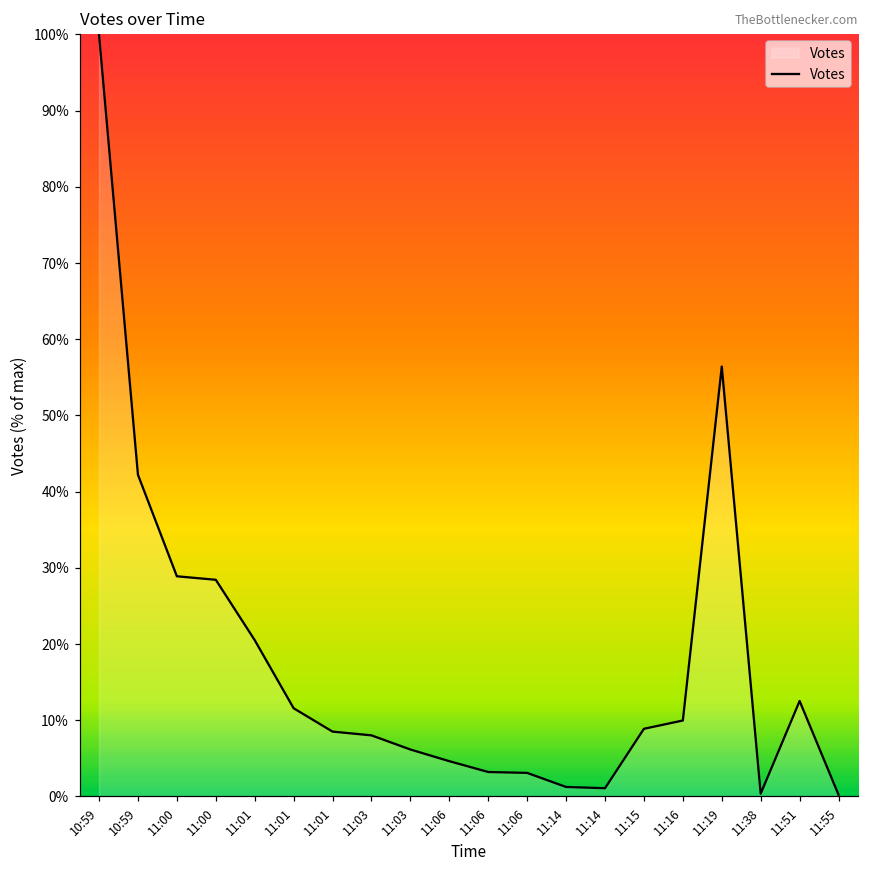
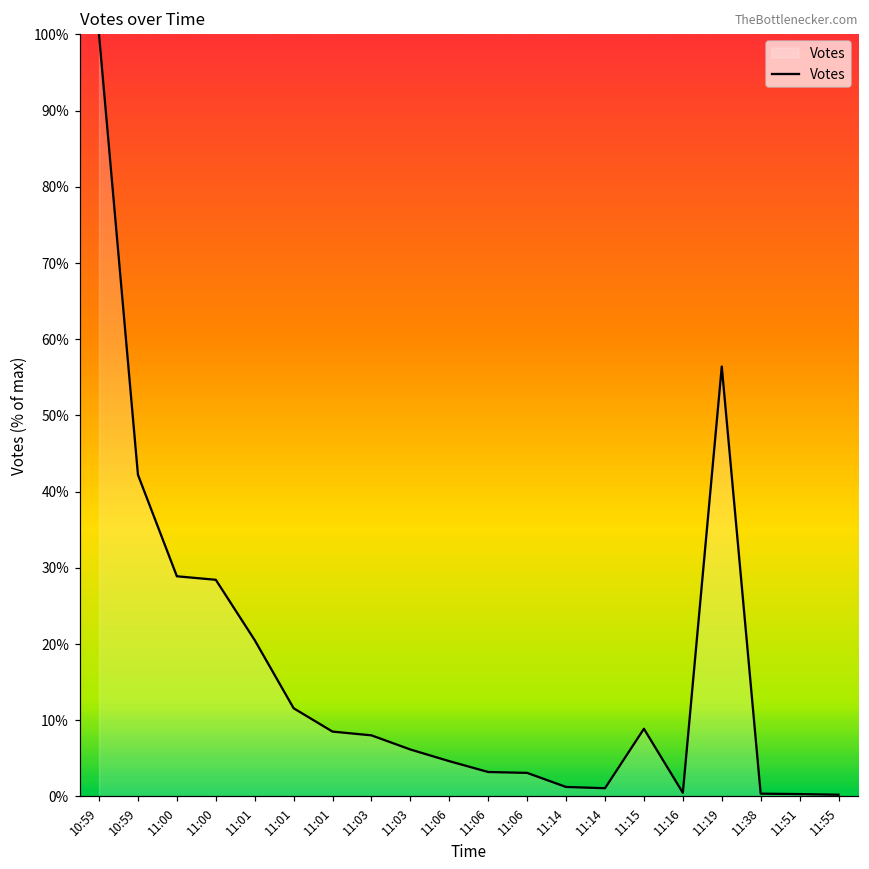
11:16: 10% -> 0%
11:51: 13% -> 0%
